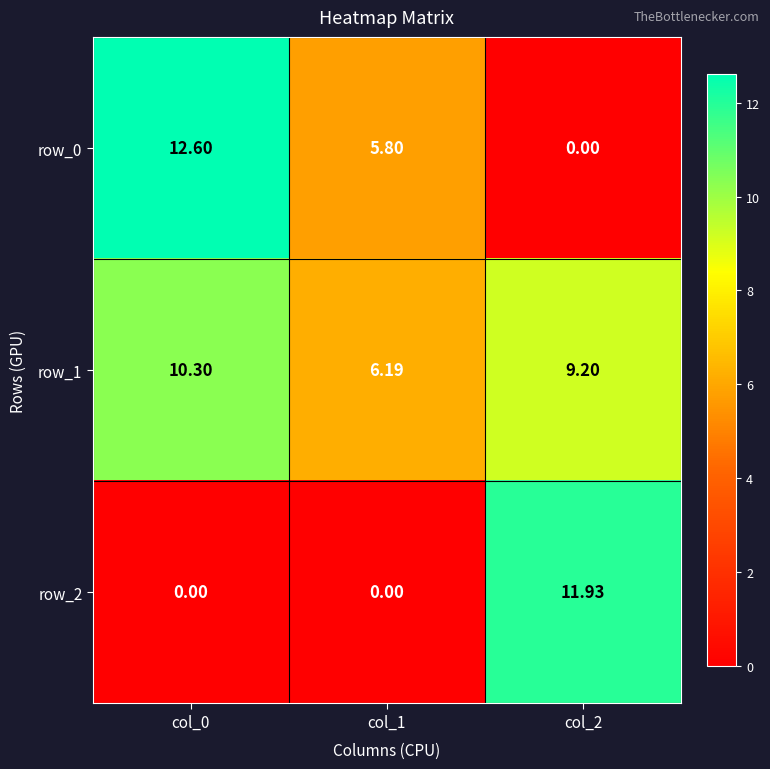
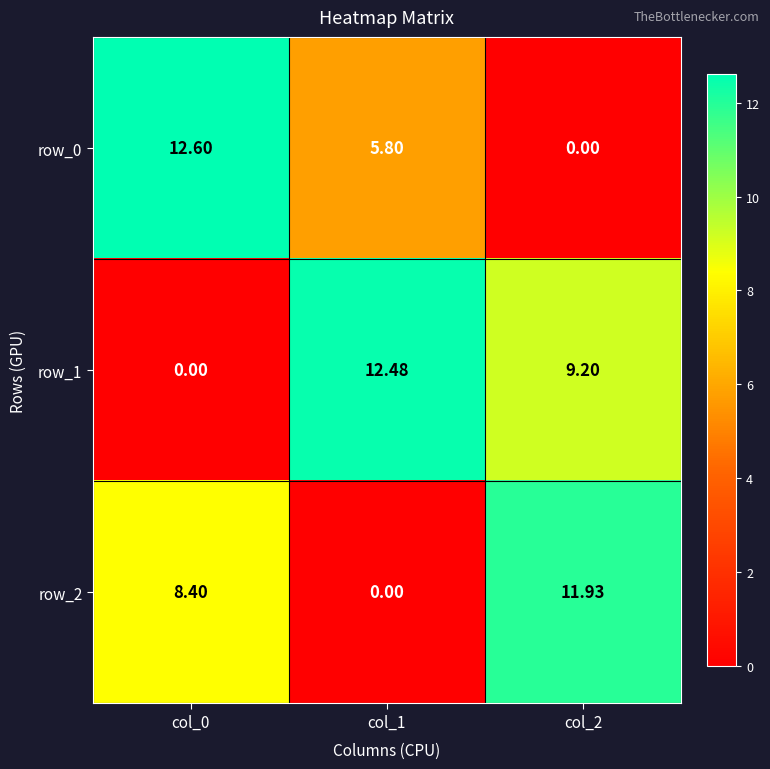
row_1, col_0: 10.30 -> 0.00
row_1, col_1: 6.19 -> 12.48
row_2, col_0: 0.00 -> 8.40
